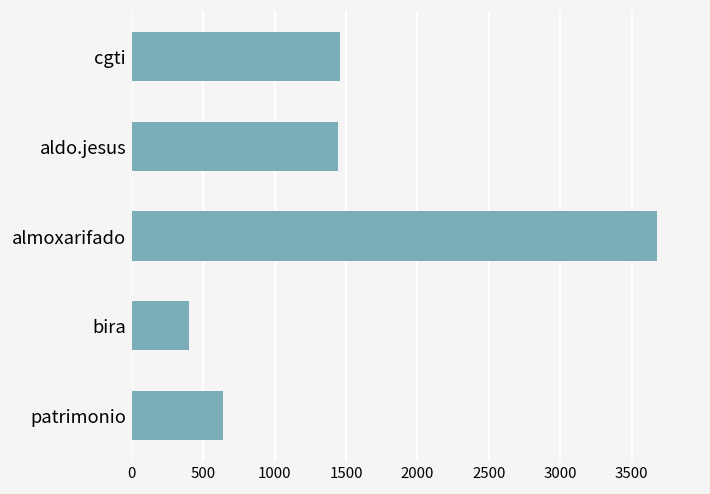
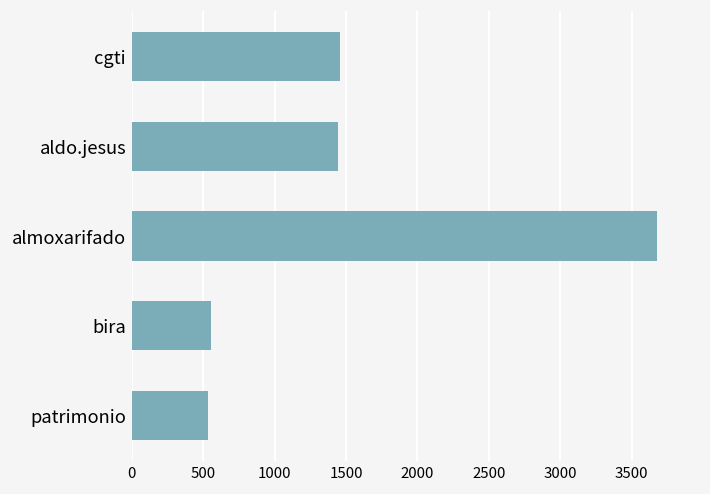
bira: 400 -> 560
patrimonio: 640 -> 530
